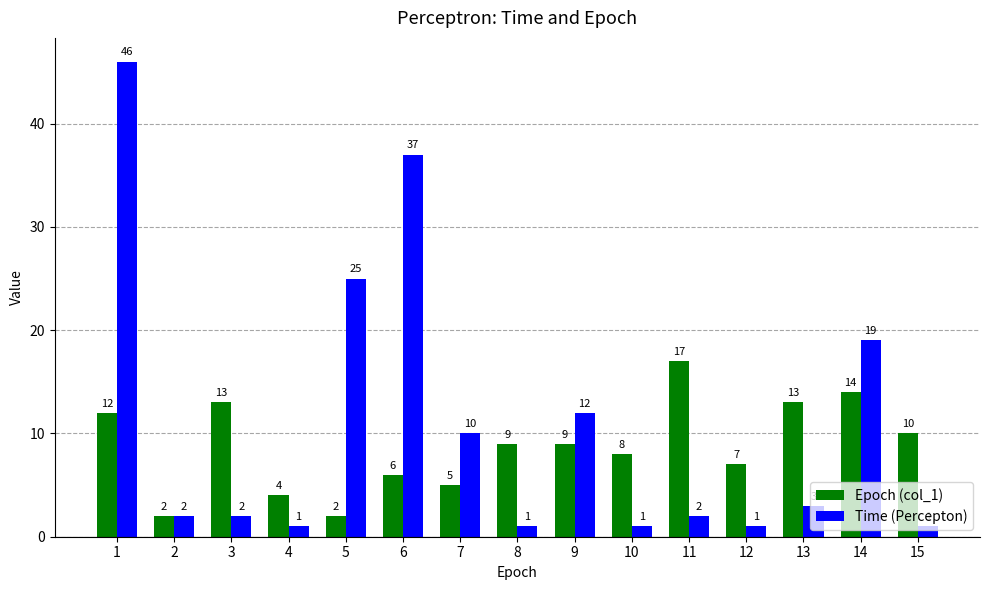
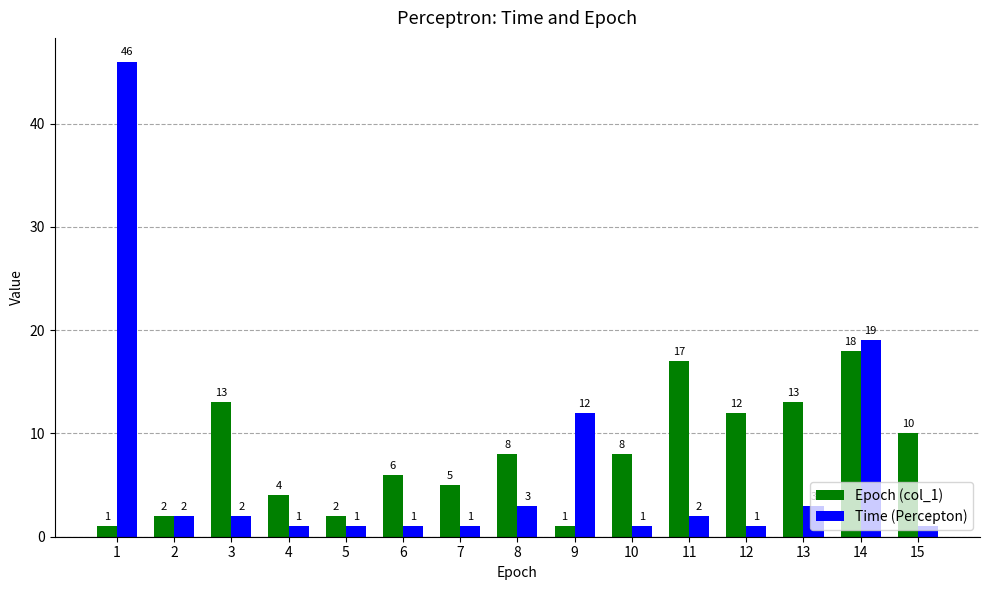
Epoch (col_1), 1: 12 -> 1
Time (Percepton), 5: 25 -> 1
Time (Percepton), 6: 37 -> 1
Time (Percepton), 7: 10 -> 1
Epoch (col_1), 8: 9 -> 8
Time (Percepton), 8: 1 -> 3
Epoch (col_1), 9: 9 -> 1
Epoch (col_1), 12: 7 -> 12
Epoch (col_1), 14: 14 -> 18
